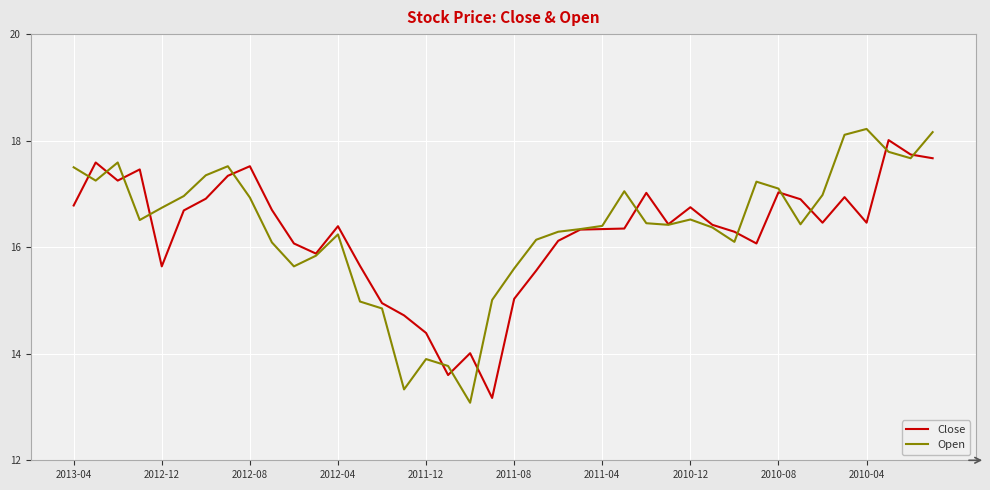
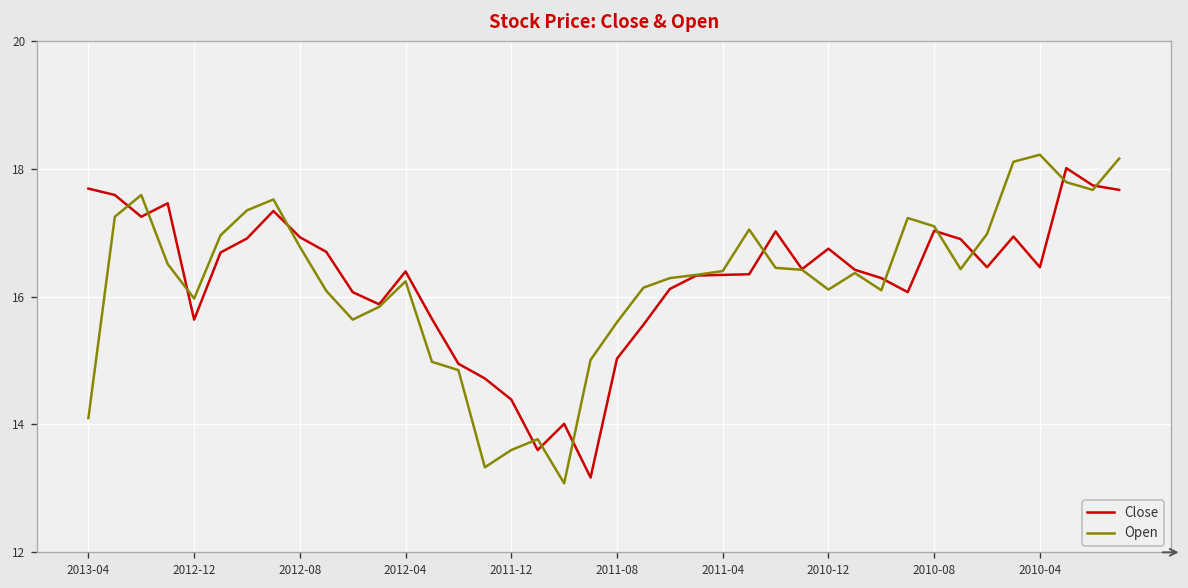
Close, 2013-04: 16.8 -> 17.7
Open, 2013-04: 17.5 -> 14.1
Open, 2012-12: 16.7 -> 16.0
Close, 2012-08: 17.5 -> 16.9
Open, 2012-08: 16.9 -> 16.8
Open, 2011-12: 13.9 -> 13.6
Open, 2010-12: 16.5 -> 16.1
